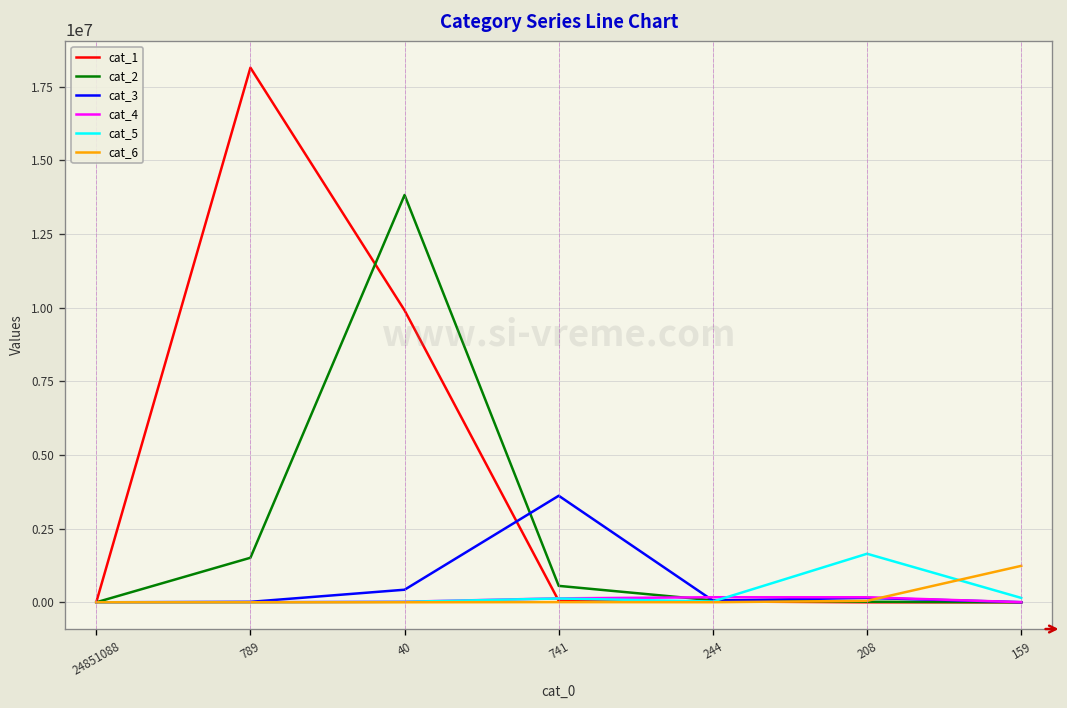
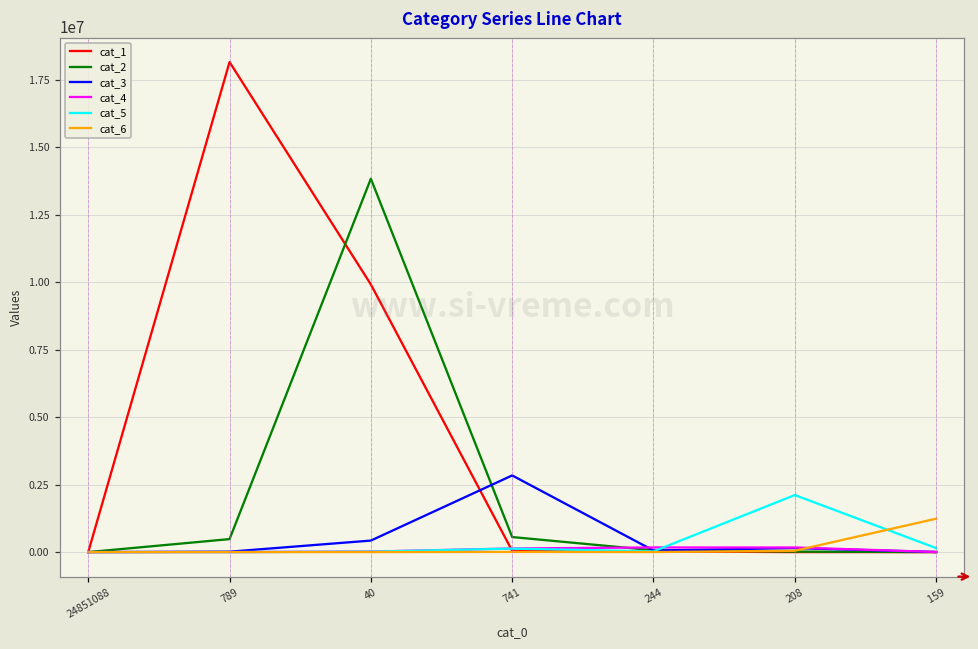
cat_2, 789: 1500000 -> 500000
cat_3, 741: 3600000 -> 2800000
cat_5, 208: 1600000 -> 2100000
